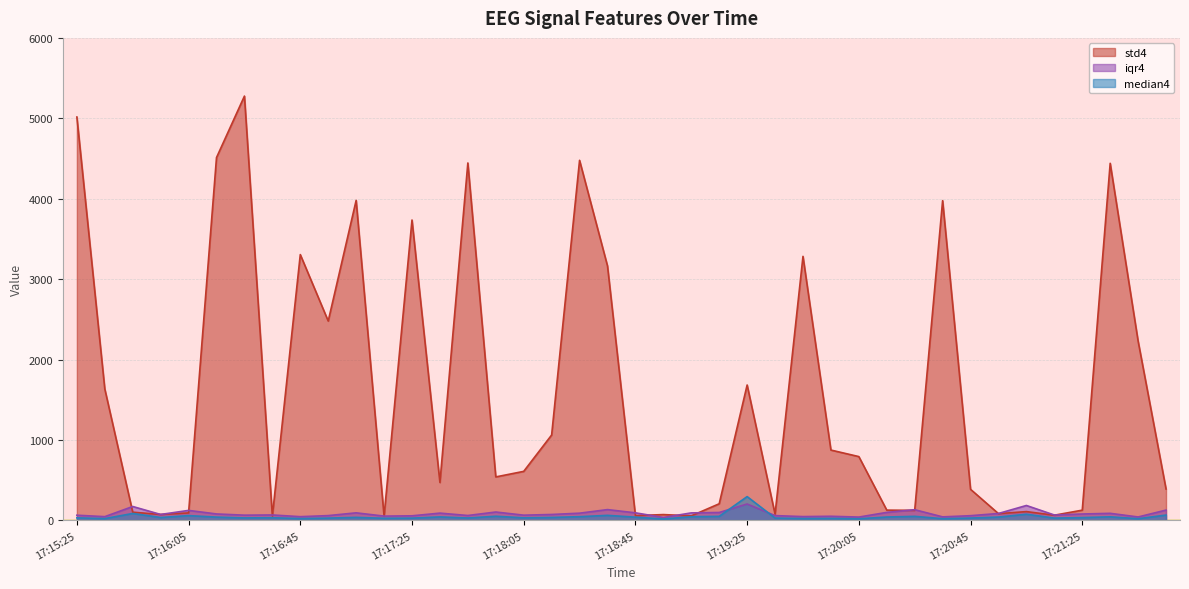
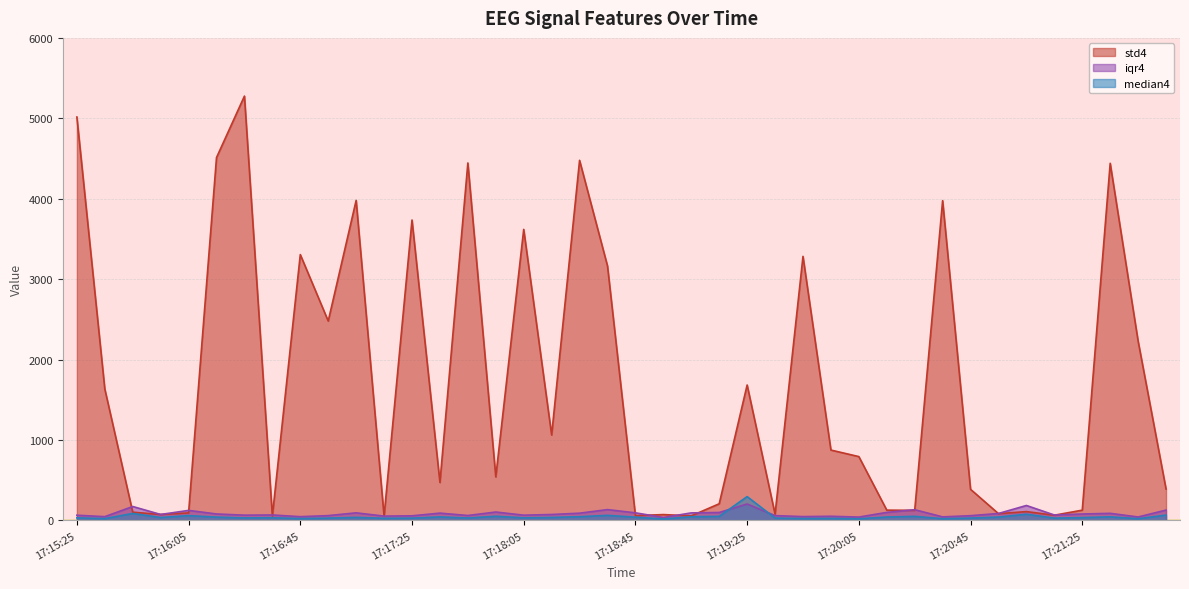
std4, 17:18:05: 600 -> 3600
